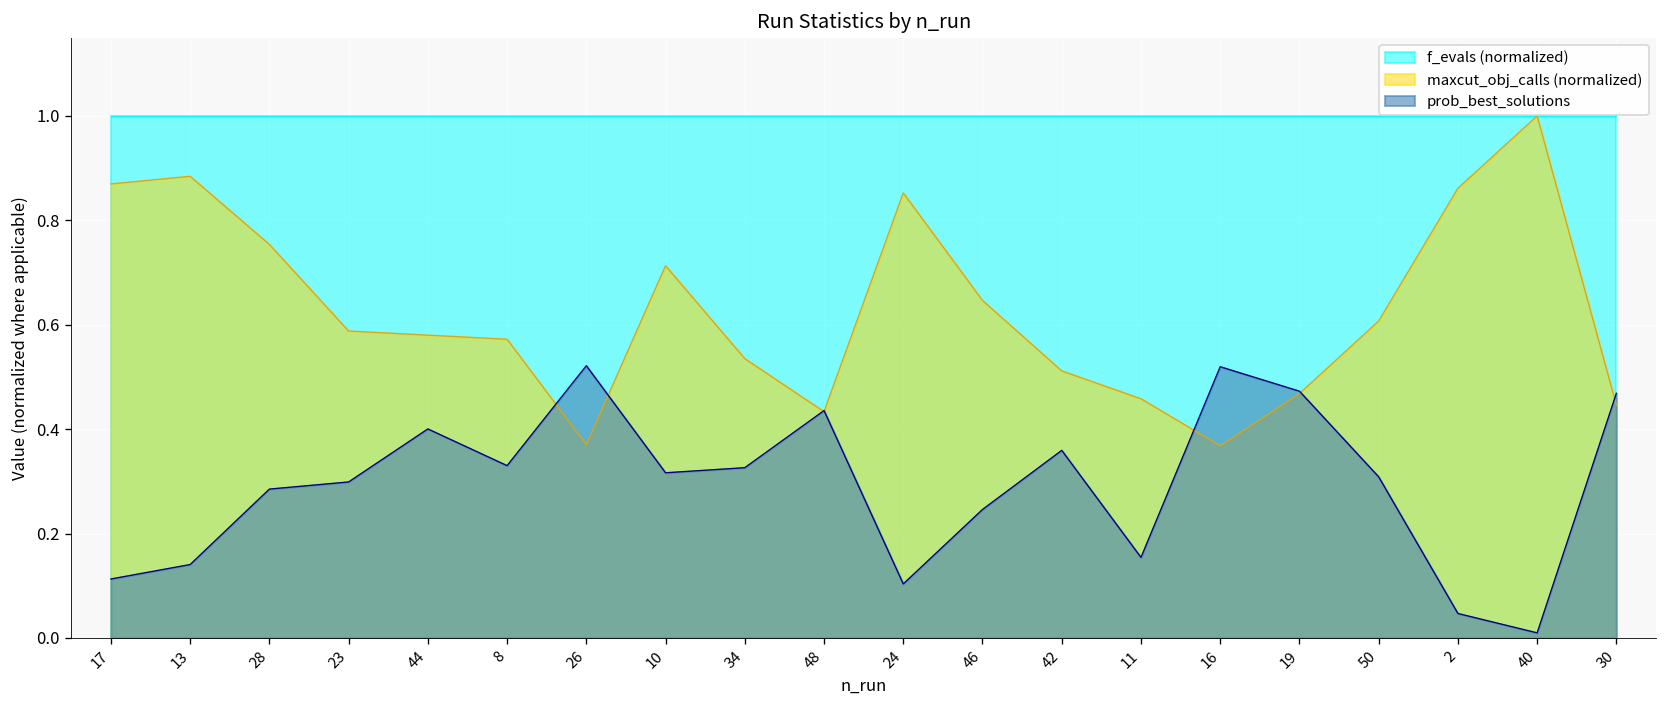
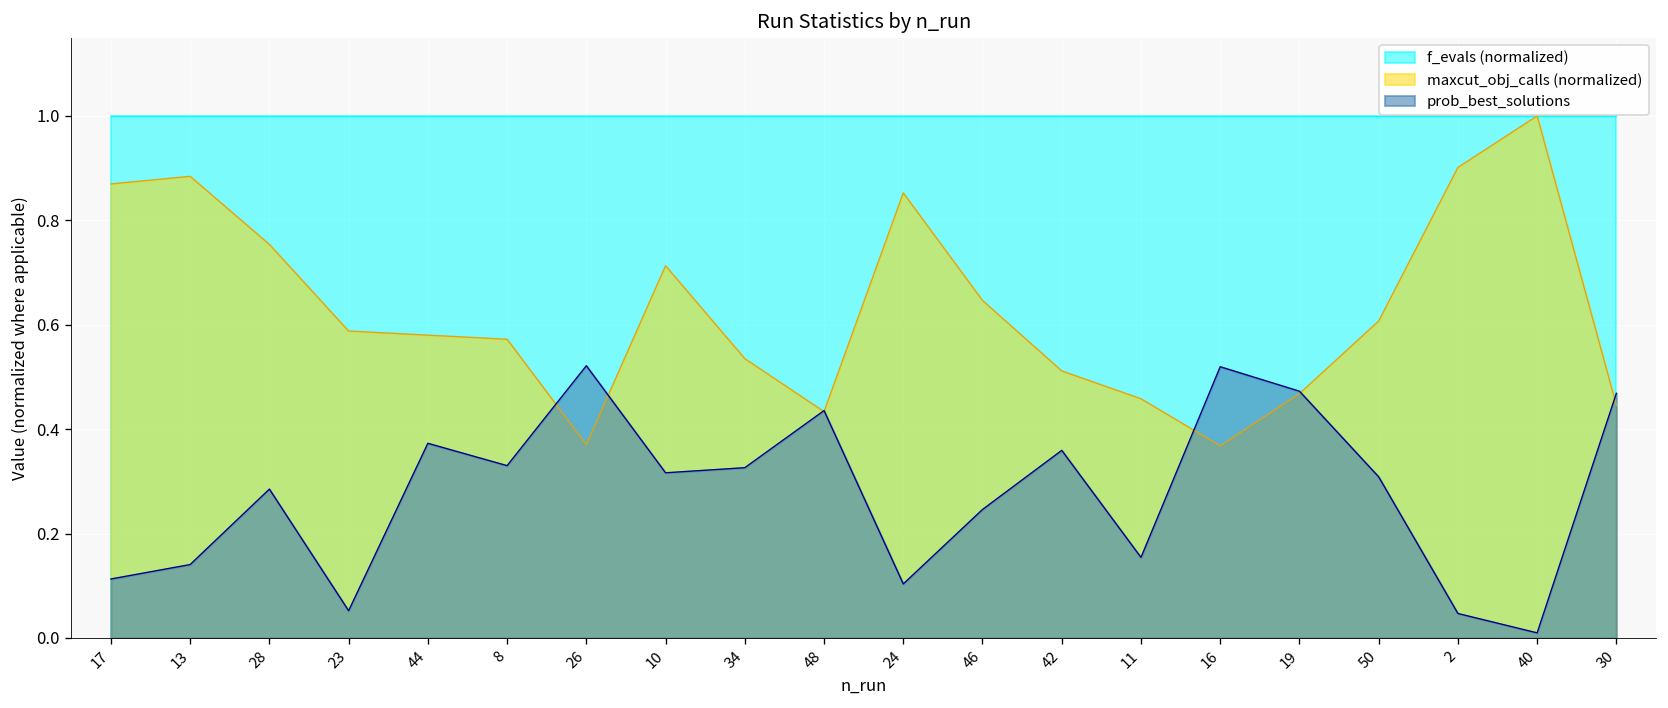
prob_best_solutions, 23: 0.30 -> 0.05
prob_best_solutions, 44: 0.40 -> 0.37
maxcut_obj_calls (normalized), 2: 0.86 -> 0.90
